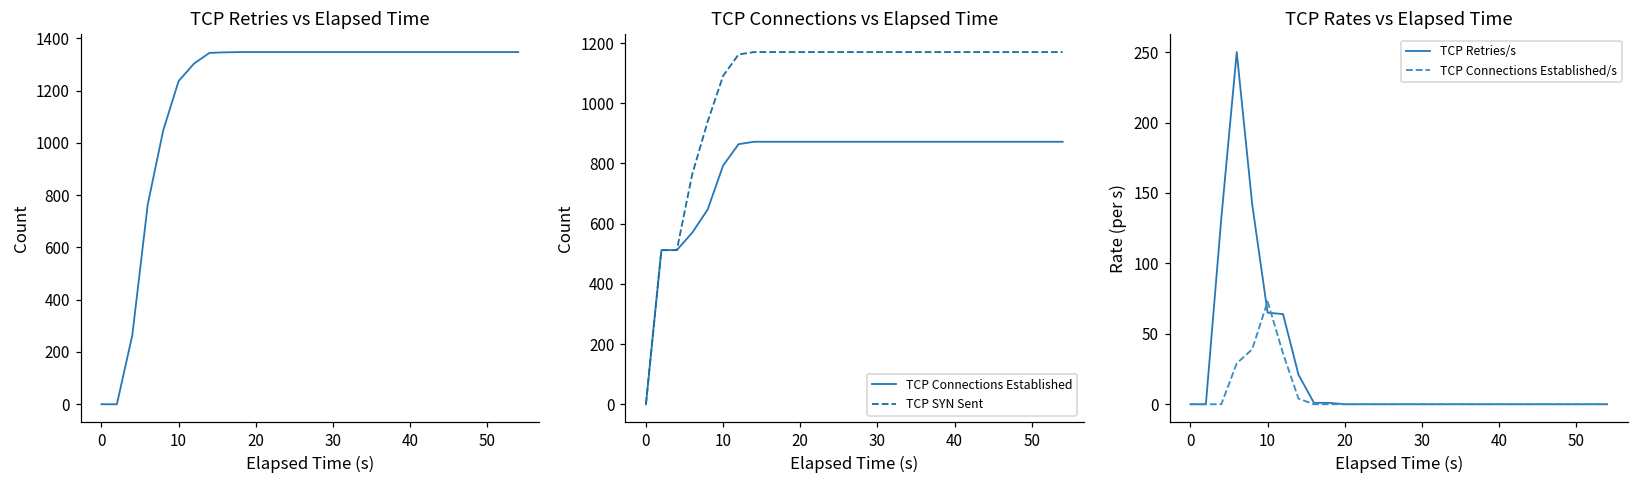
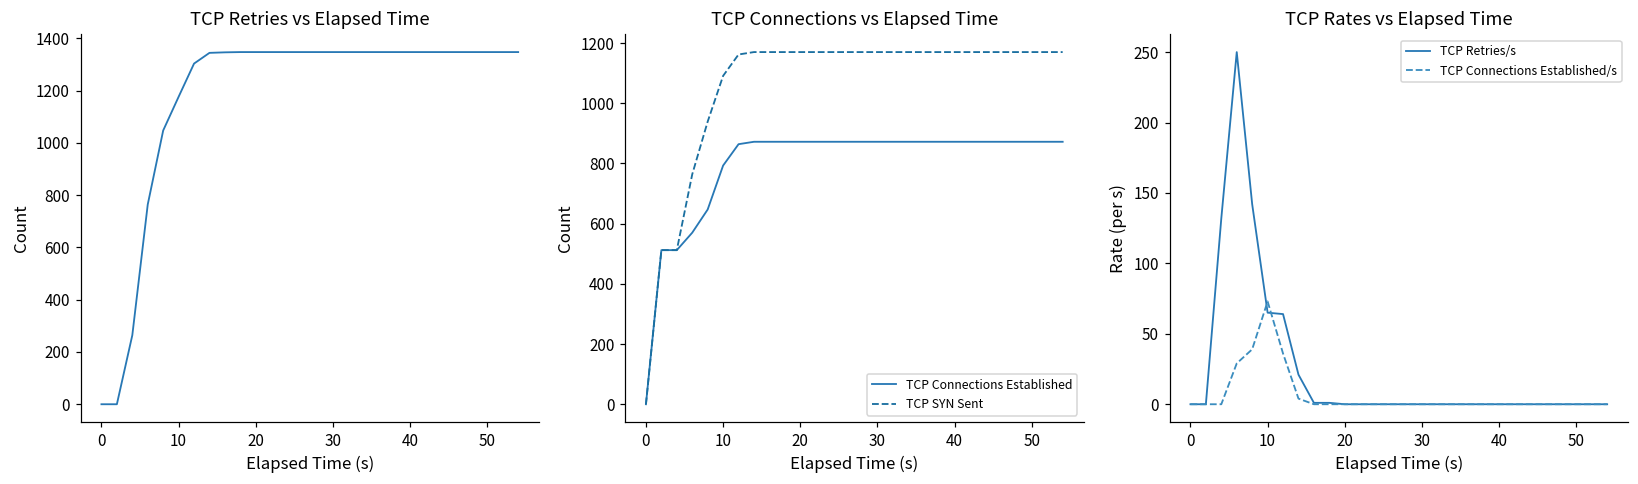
TCP Retries vs Elapsed Time, 10: 1240 -> 1180
